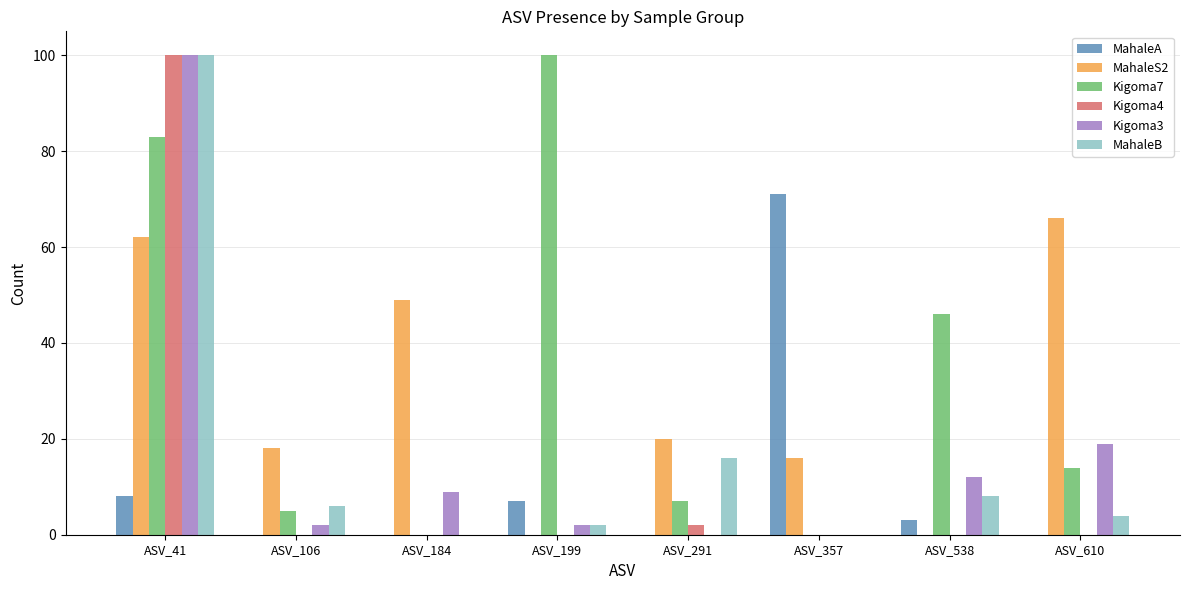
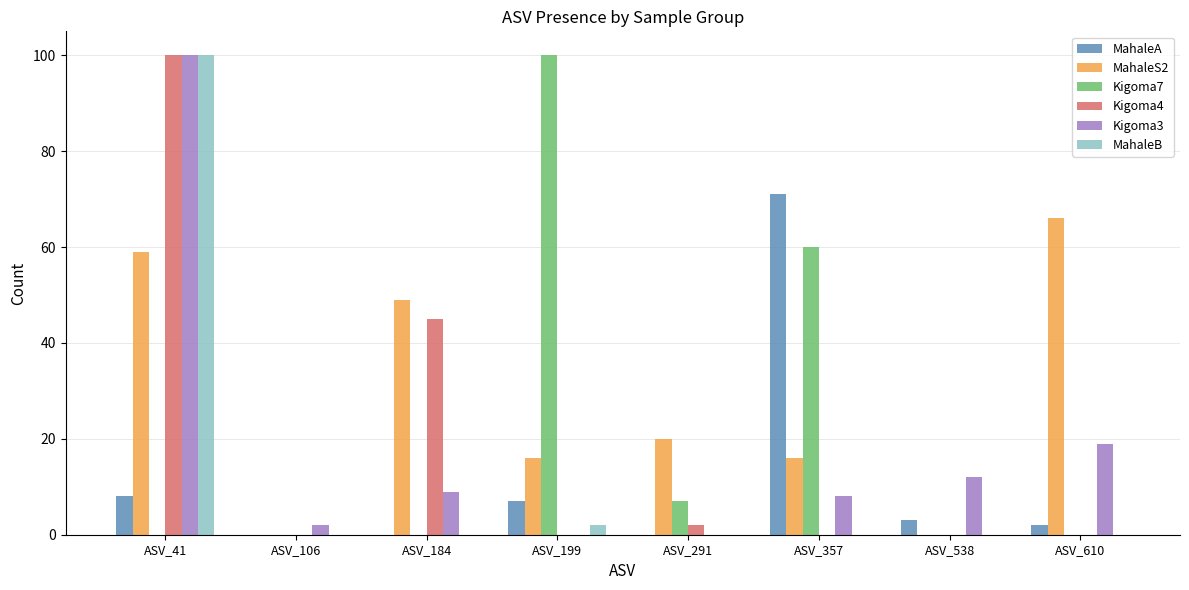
MahaleS2, ASV_41: 62 -> 59
Kigoma7, ASV_41: 83 -> 0
MahaleS2, ASV_106: 18 -> 0
Kigoma7, ASV_106: 5 -> 0
MahaleB, ASV_106: 6 -> 0
Kigoma4, ASV_184: 0 -> 45
MahaleS2, ASV_199: 0 -> 16
Kigoma3, ASV_199: 2 -> 0
MahaleB, ASV_291: 16 -> 0
Kigoma7, ASV_357: 0 -> 60
Kigoma3, ASV_357: 0 -> 8
Kigoma7, ASV_538: 46 -> 0
MahaleB, ASV_538: 8 -> 0
MahaleA, ASV_610: 0 -> 2
Kigoma7, ASV_610: 14 -> 0
MahaleB, ASV_610: 4 -> 0
